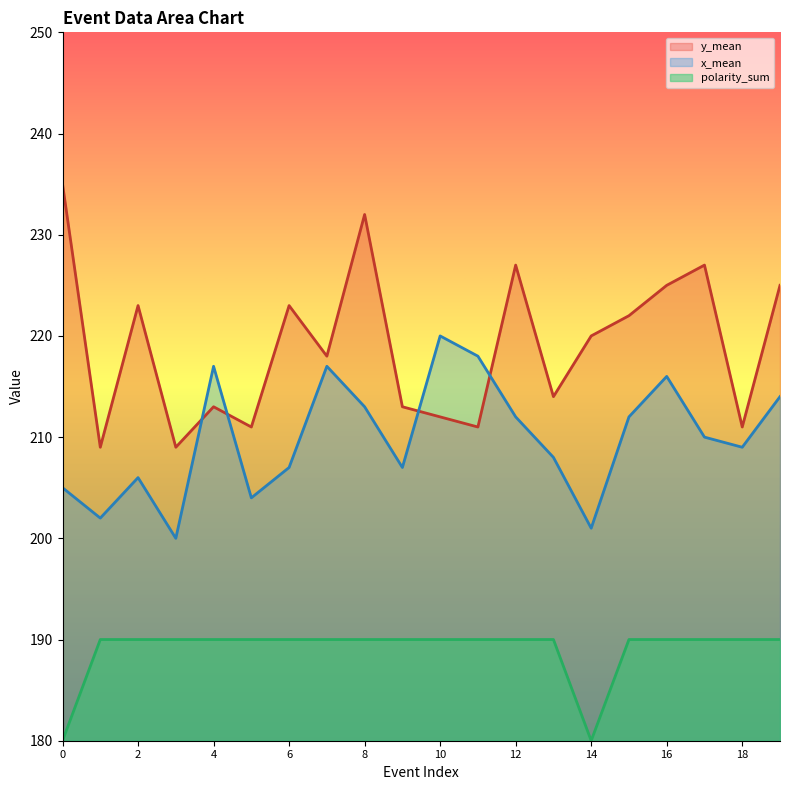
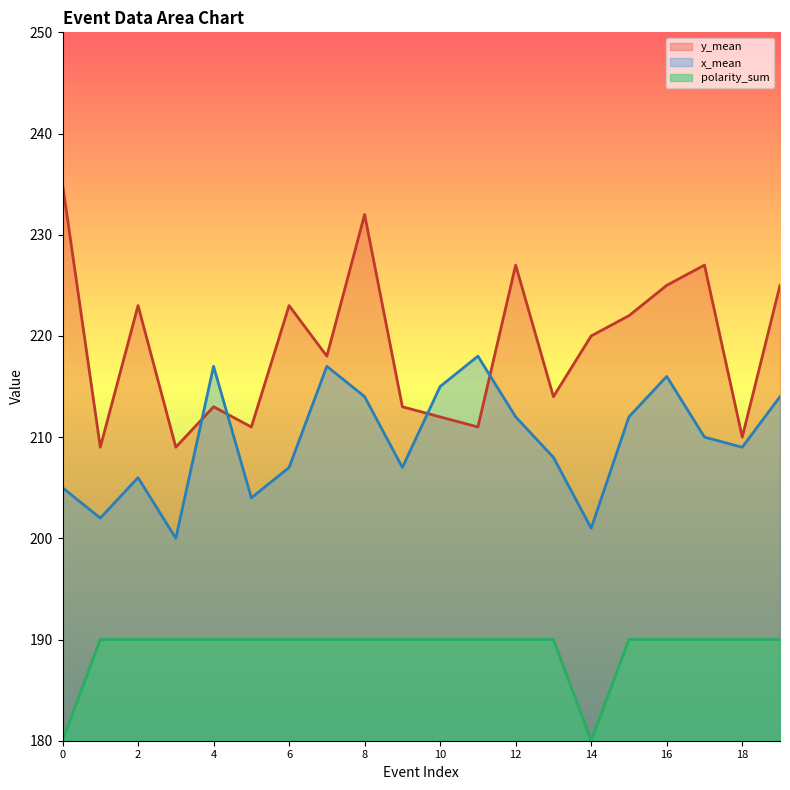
x_mean, 8: 213 -> 214
x_mean, 10: 220 -> 215
y_mean, 18: 211 -> 210
